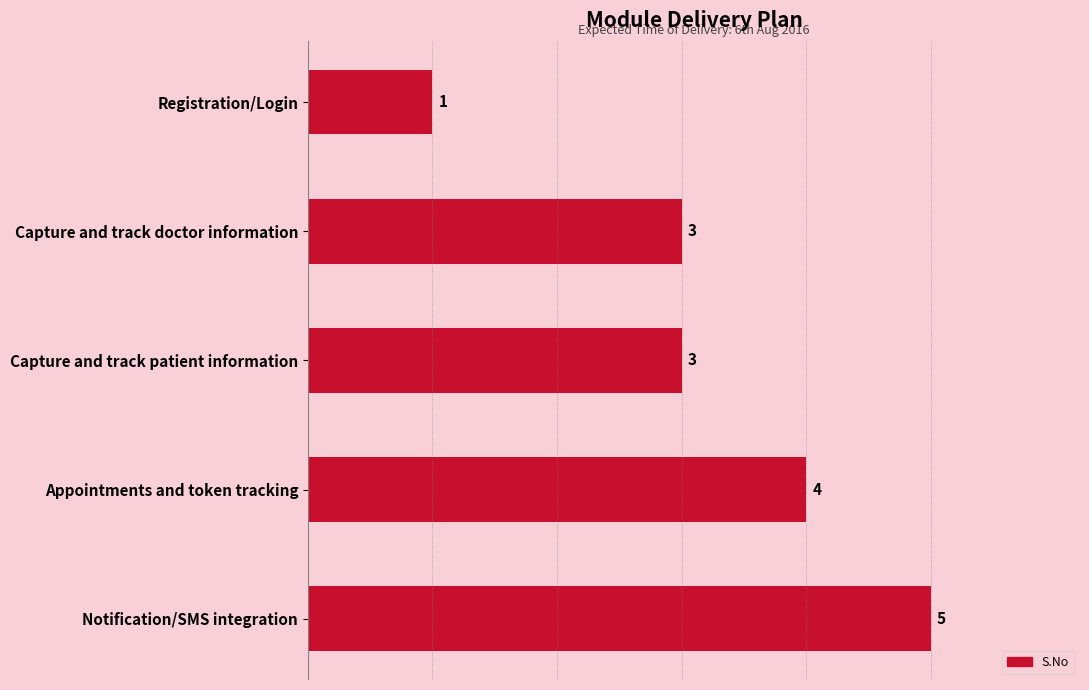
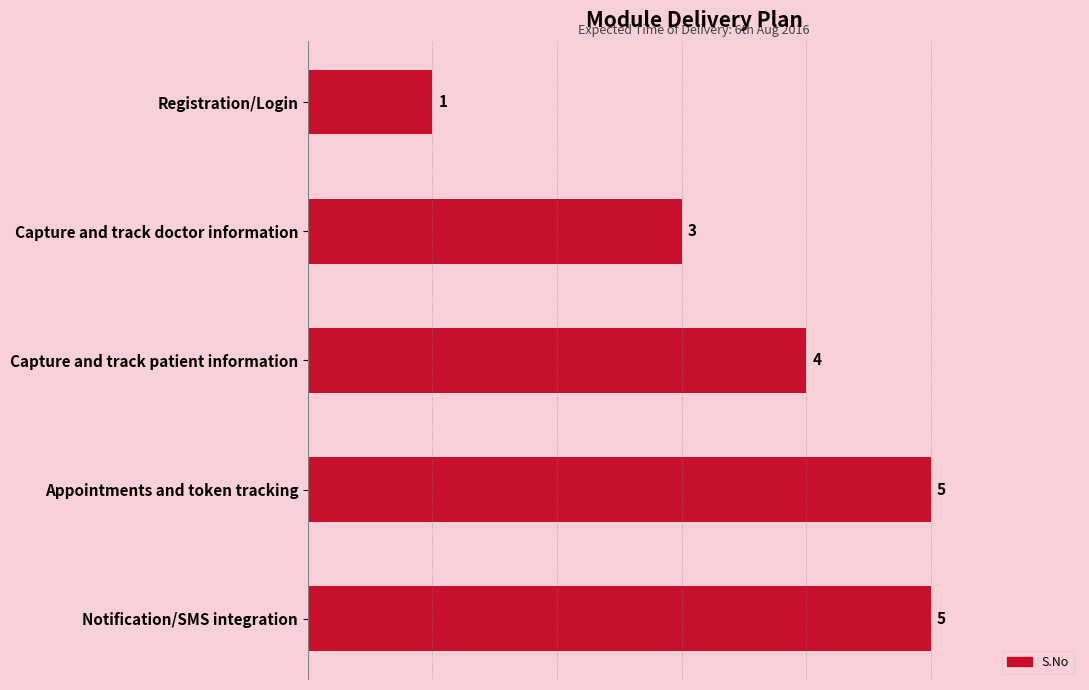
Capture and track patient information: 3 -> 4
Appointments and token tracking: 4 -> 5
